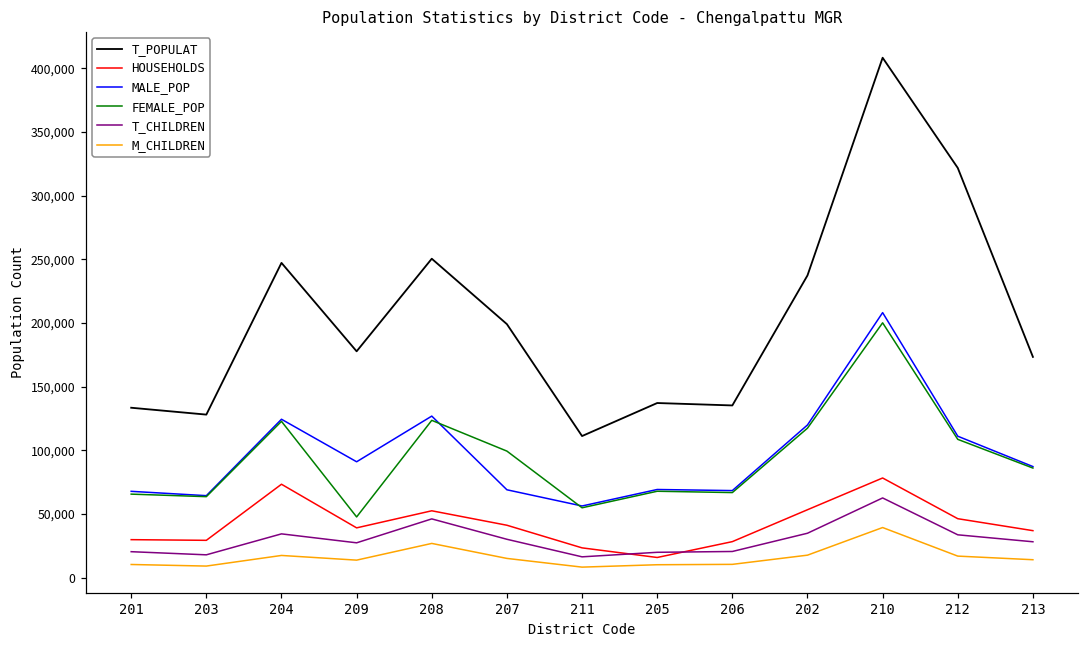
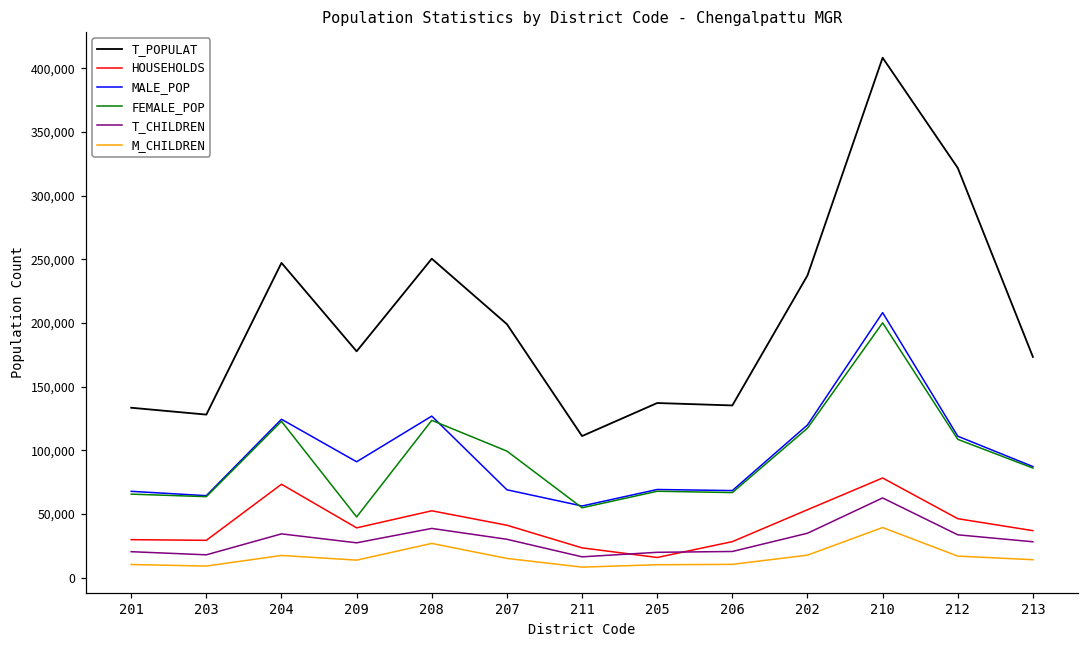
T_CHILDREN, 208: 46,000 -> 39,000
